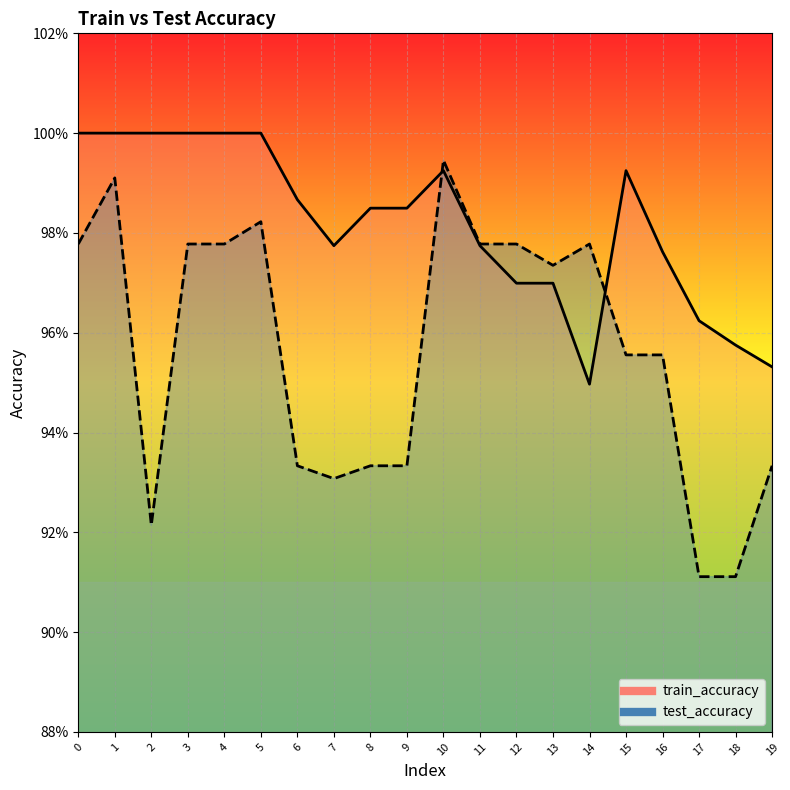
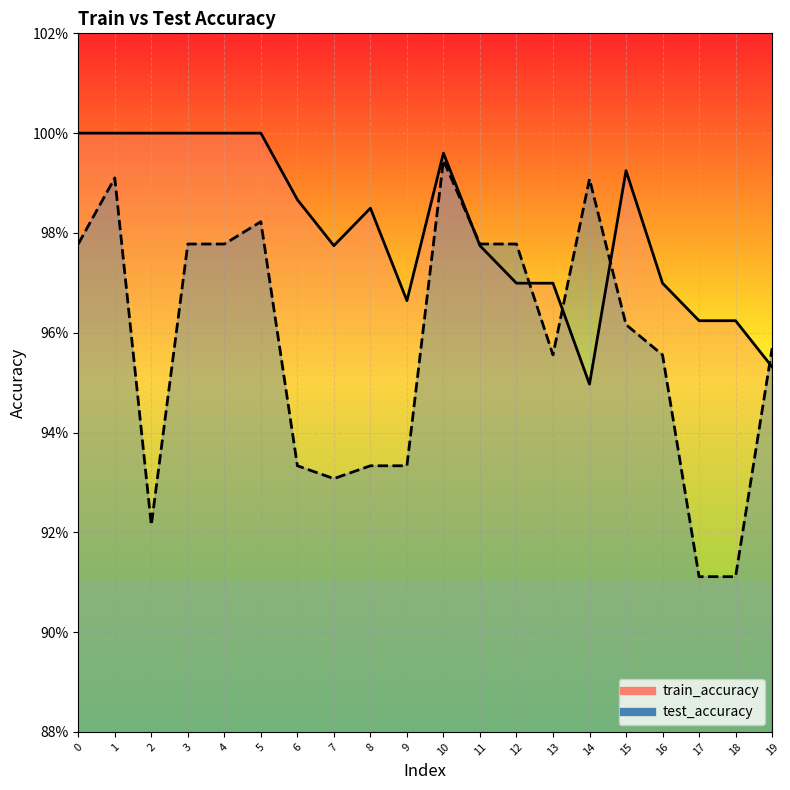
train_accuracy, 9: 98.5% -> 96.6%
train_accuracy, 10: 99.2% -> 99.6%
test_accuracy, 13: 97.4% -> 95.6%
test_accuracy, 14: 97.8% -> 99.1%
test_accuracy, 15: 95.6% -> 96.2%
train_accuracy, 16: 97.6% -> 97.0%
train_accuracy, 18: 95.8% -> 96.2%
test_accuracy, 19: 93.3% -> 95.7%
